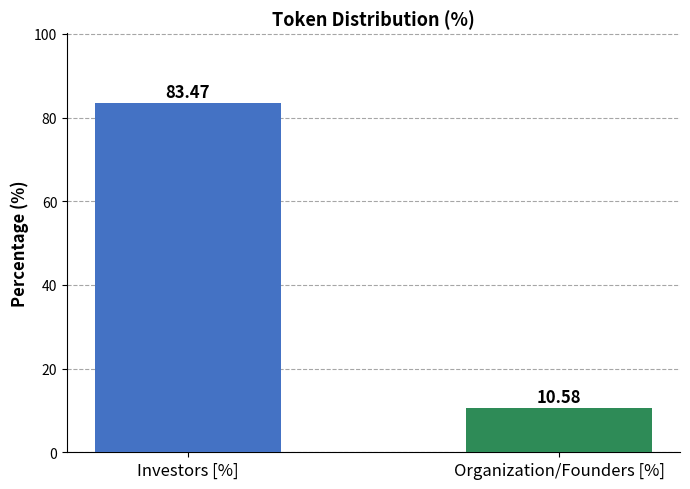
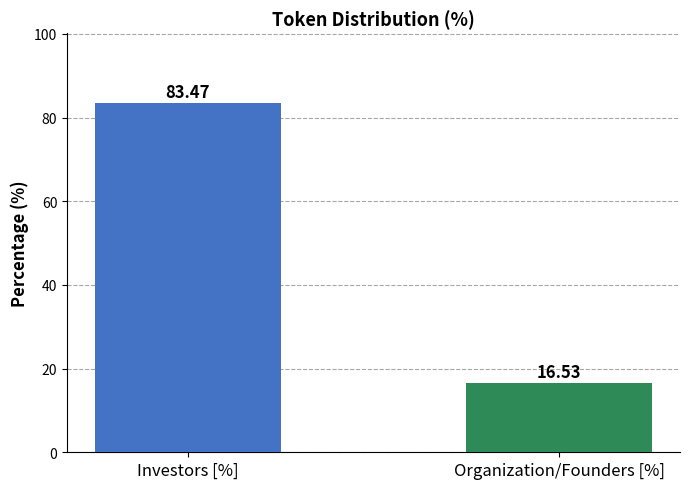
Organization/Founders [%]: 10.58 -> 16.53
